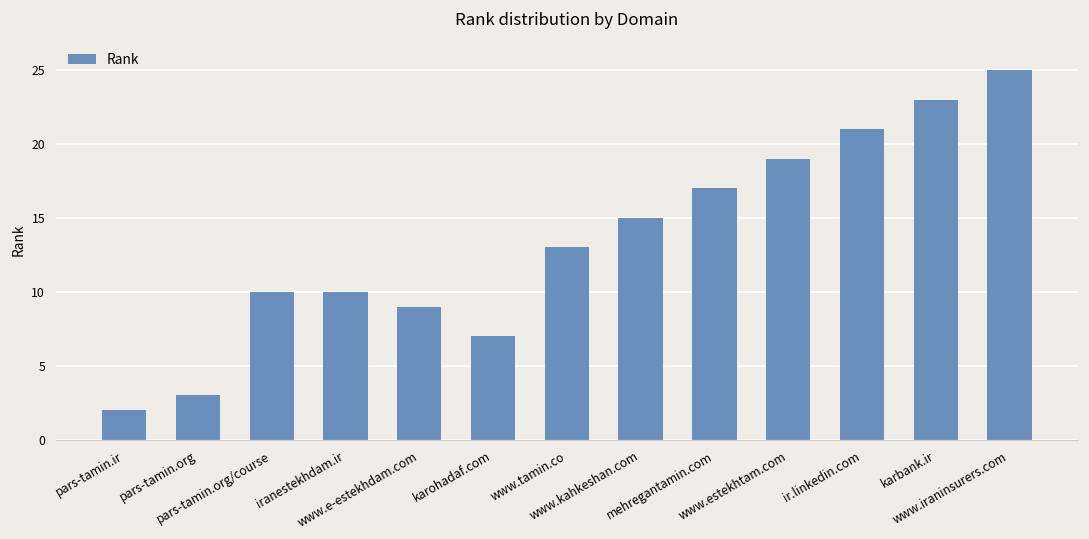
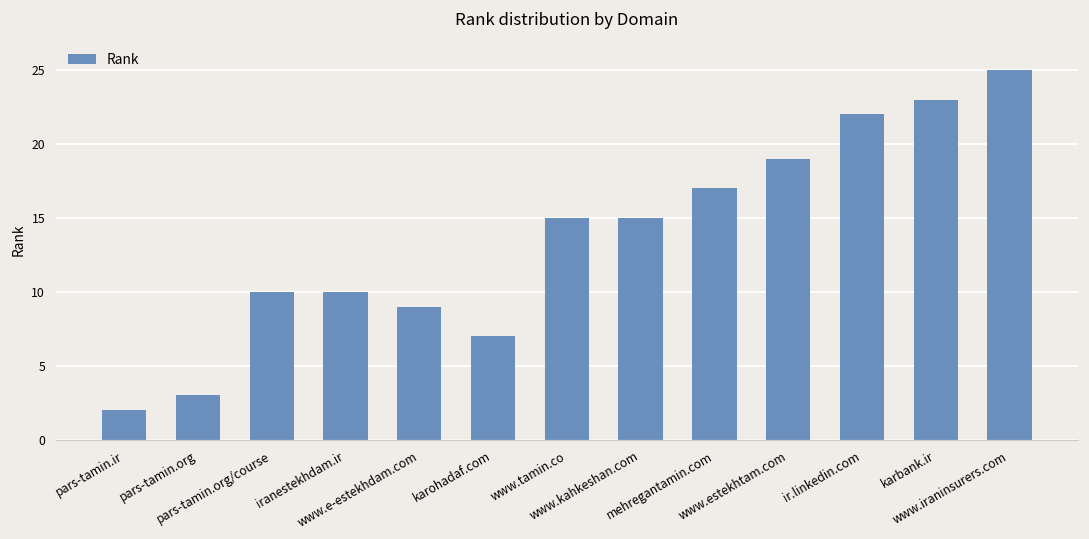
www.tamin.co: 13 -> 15
ir.linkedin.com: 21 -> 22
